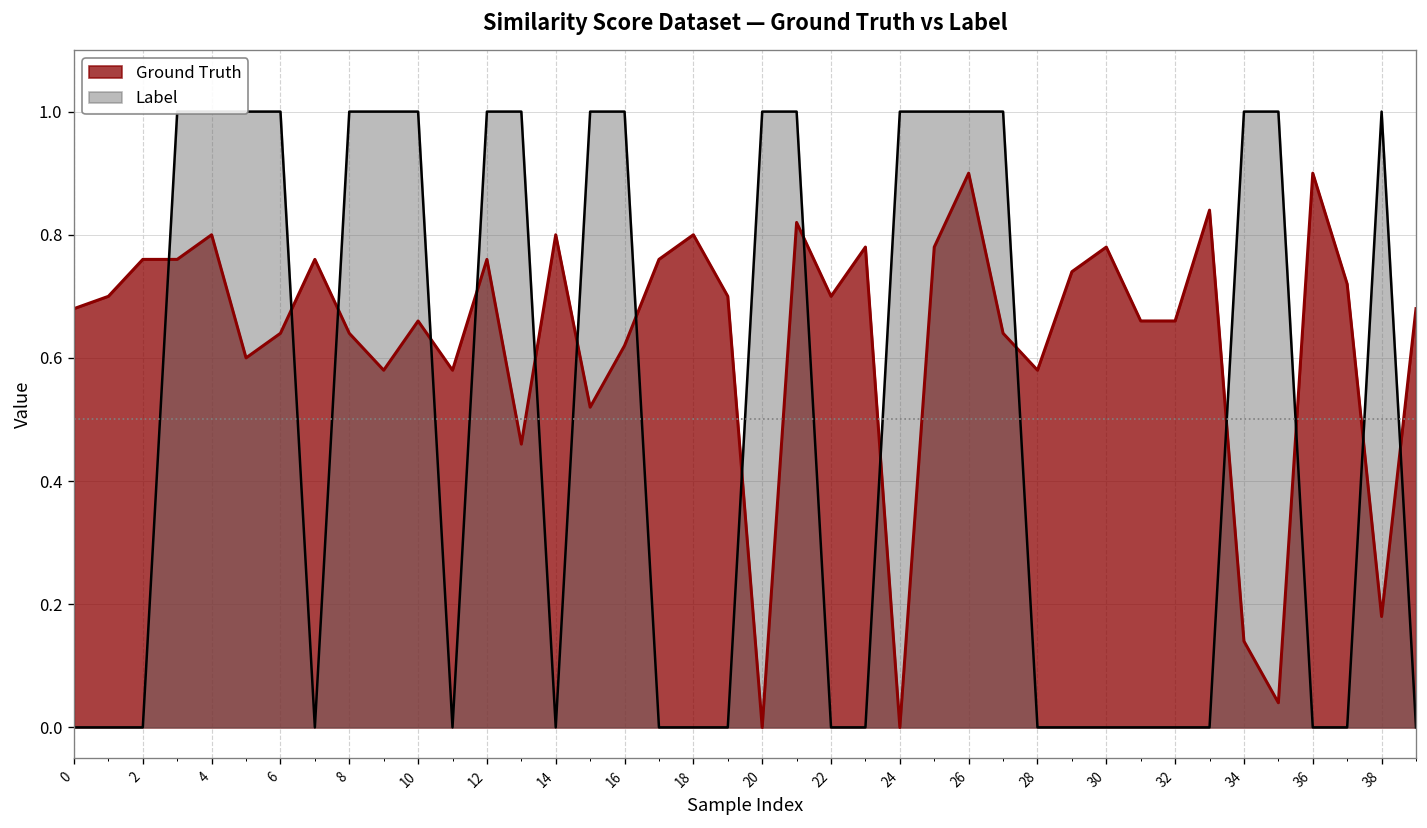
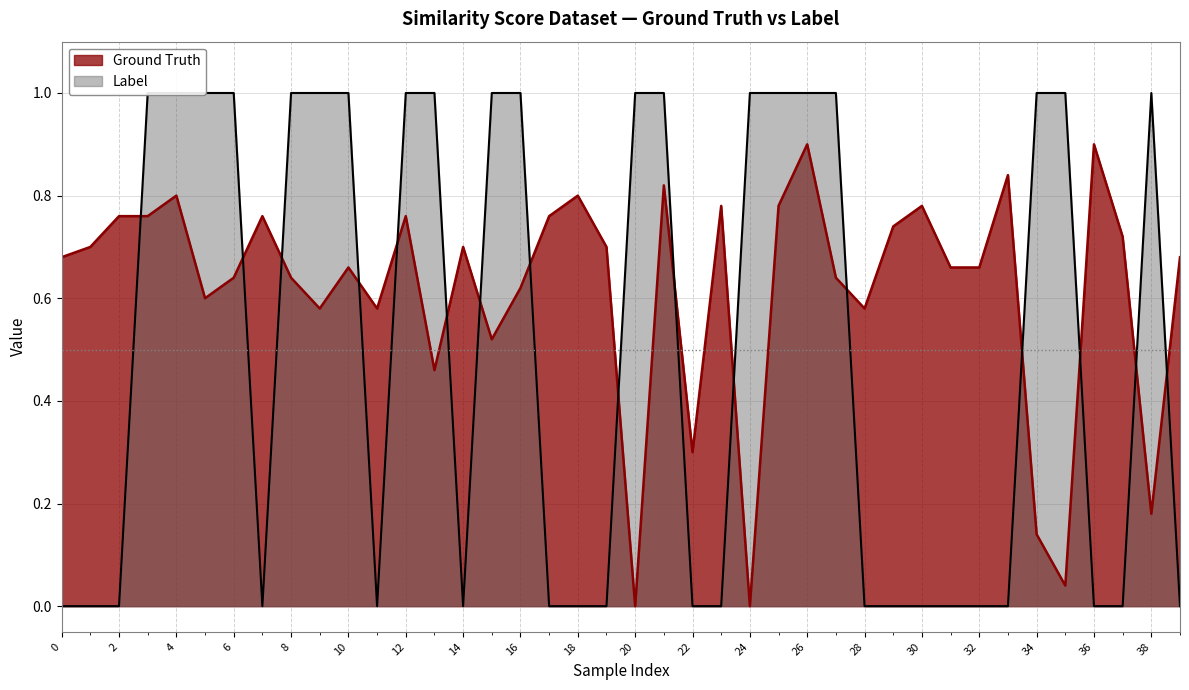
Ground Truth, 14: 0.8 -> 0.7
Ground Truth, 22: 0.7 -> 0.3
